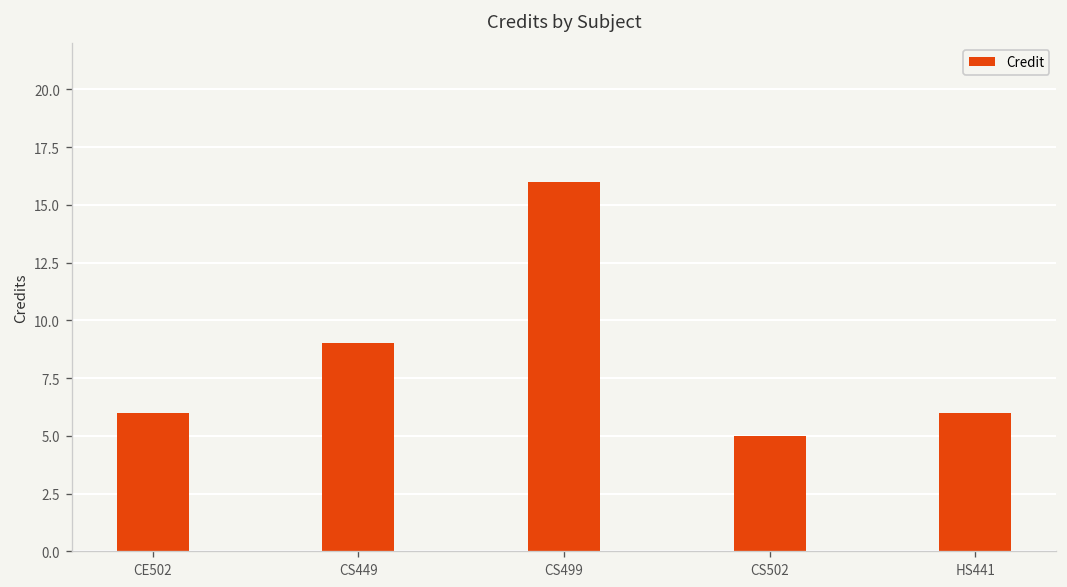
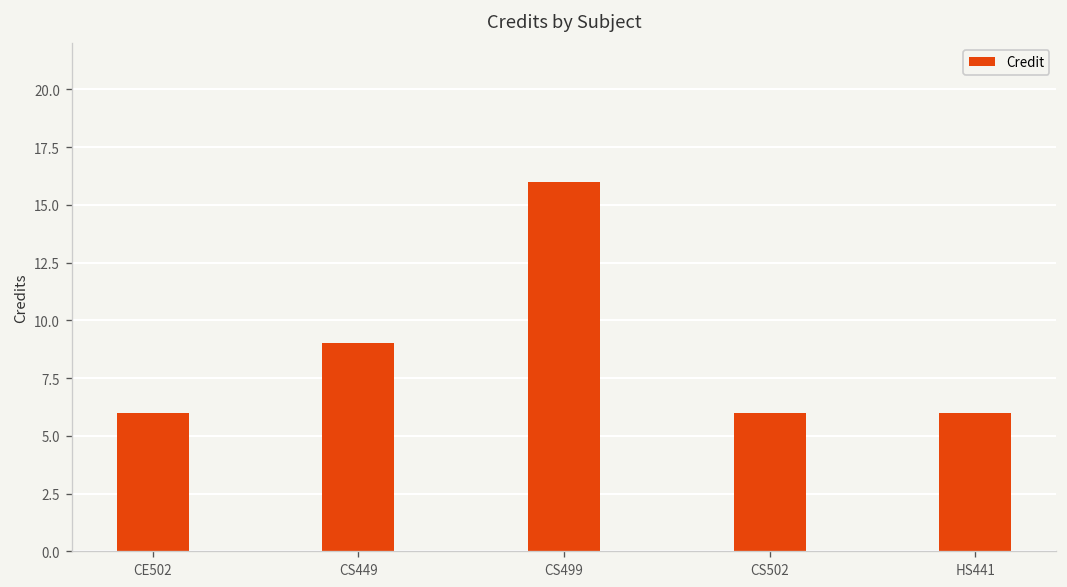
CS502: 5 -> 6
